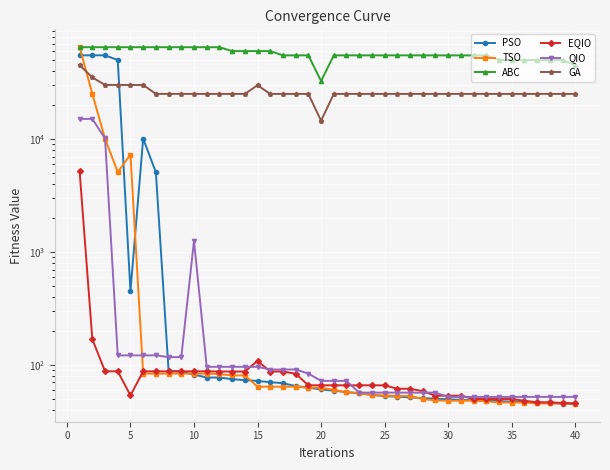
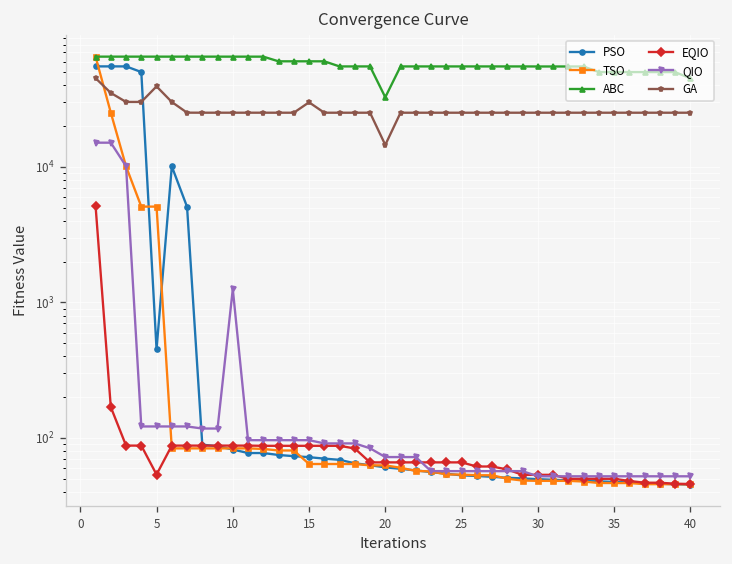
TSO, 5: 7000 -> 5000
GA, 5: 30000 -> 39000
EQIO, 15: 110 -> 90
